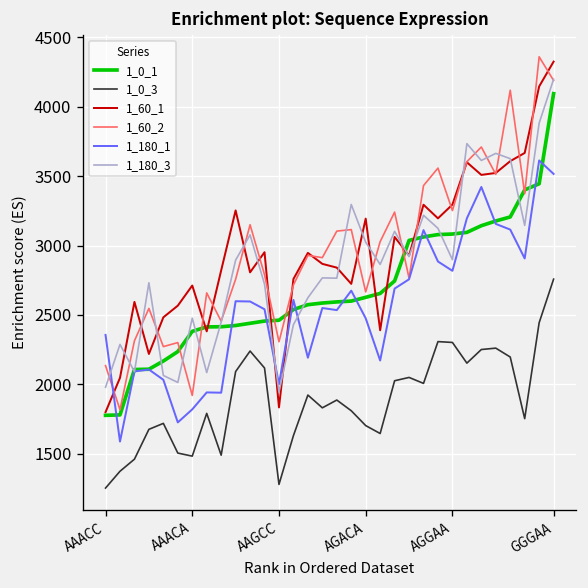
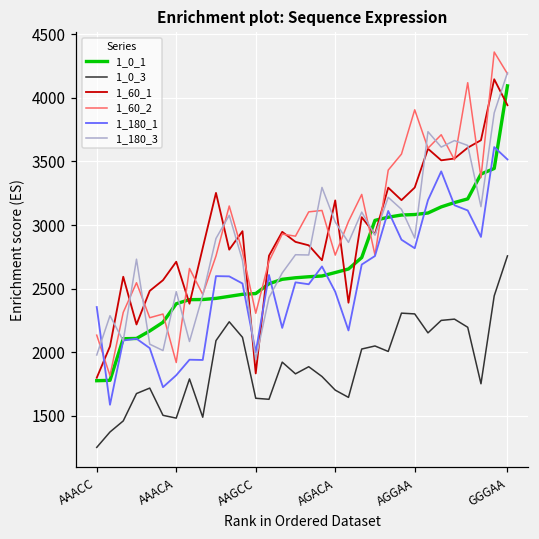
1_0_3, AAGCC: 1280 -> 1640
1_60_2, AGACA: 2670 -> 2760
1_60_2, AGGAA: 3250 -> 3910
1_60_1, GGGAA: 4330 -> 3940
